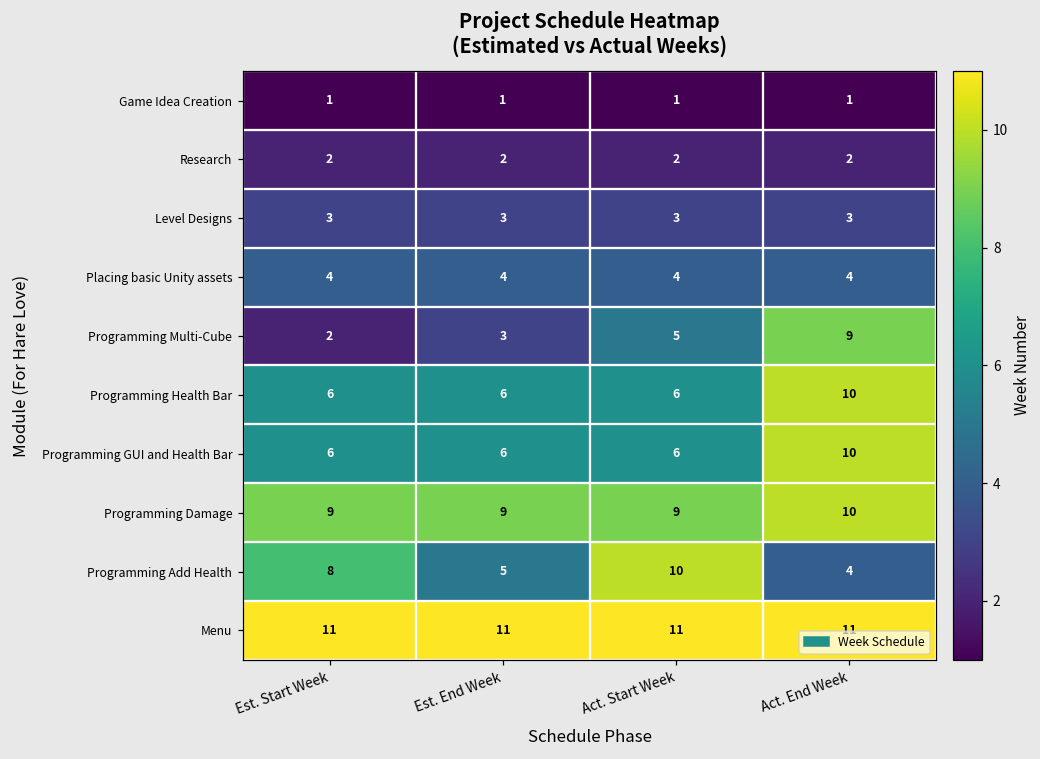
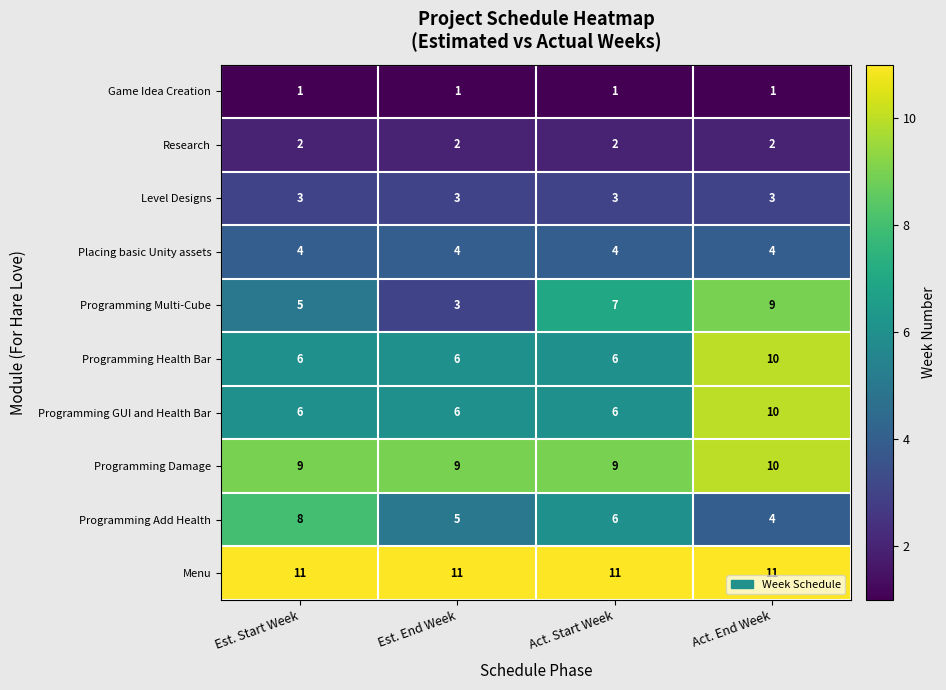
Programming Multi-Cube, Est. Start Week: 2 -> 5
Programming Multi-Cube, Act. Start Week: 5 -> 7
Programming Add Health, Act. Start Week: 10 -> 6
